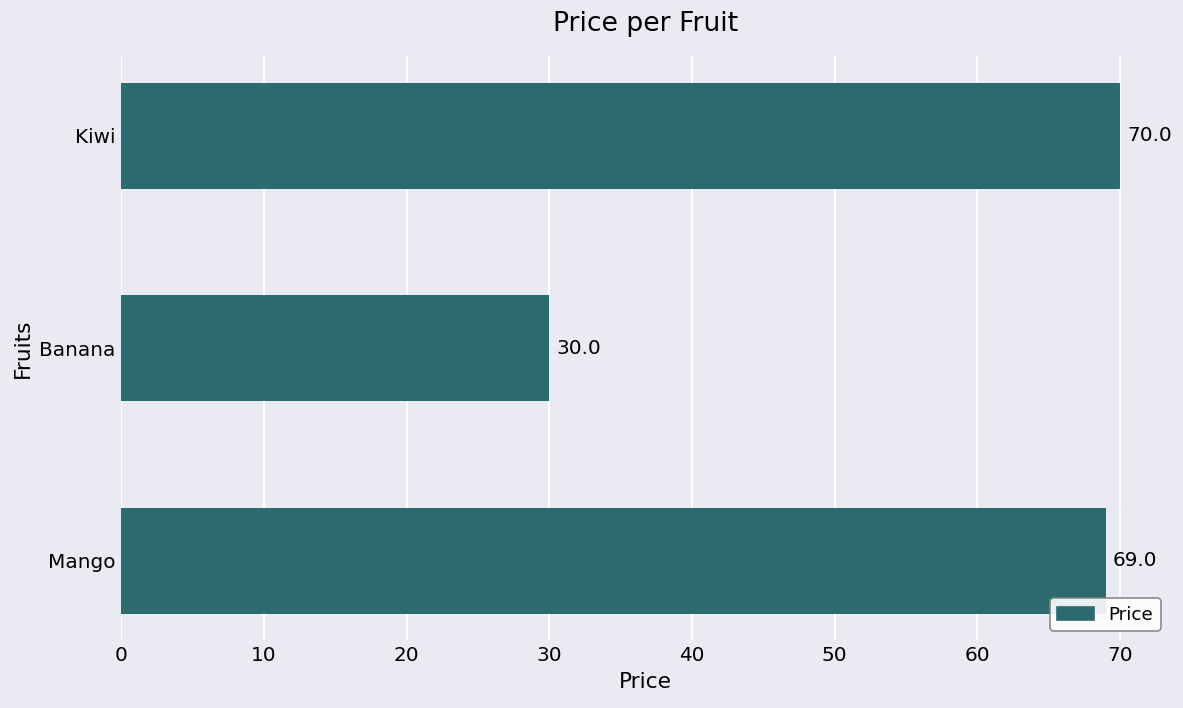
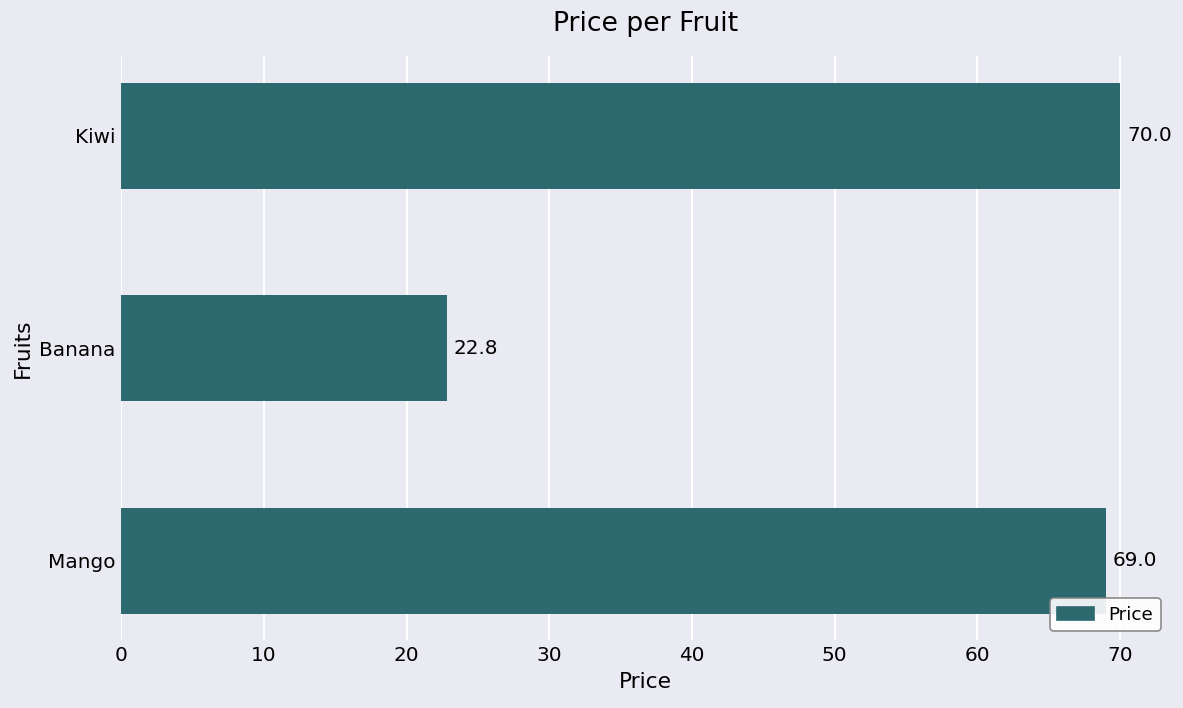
Banana: 30.0 -> 22.8
